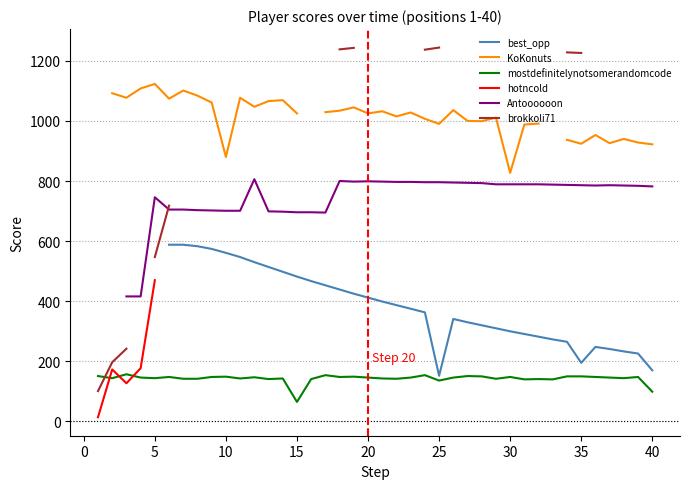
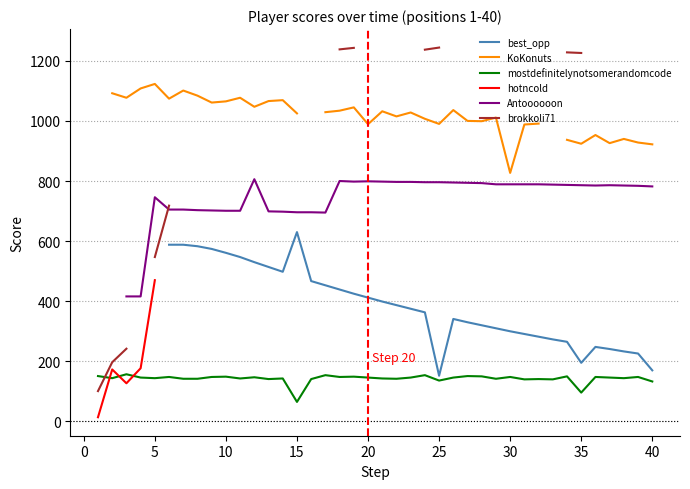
KoKonuts, 10: 880 -> 1070
best_opp, 15: 480 -> 630
KoKonuts, 20: 1030 -> 990
mostdefinitelynotsomerandomcode, 35: 150 -> 100
mostdefinitelynotsomerandomcode, 40: 100 -> 130
